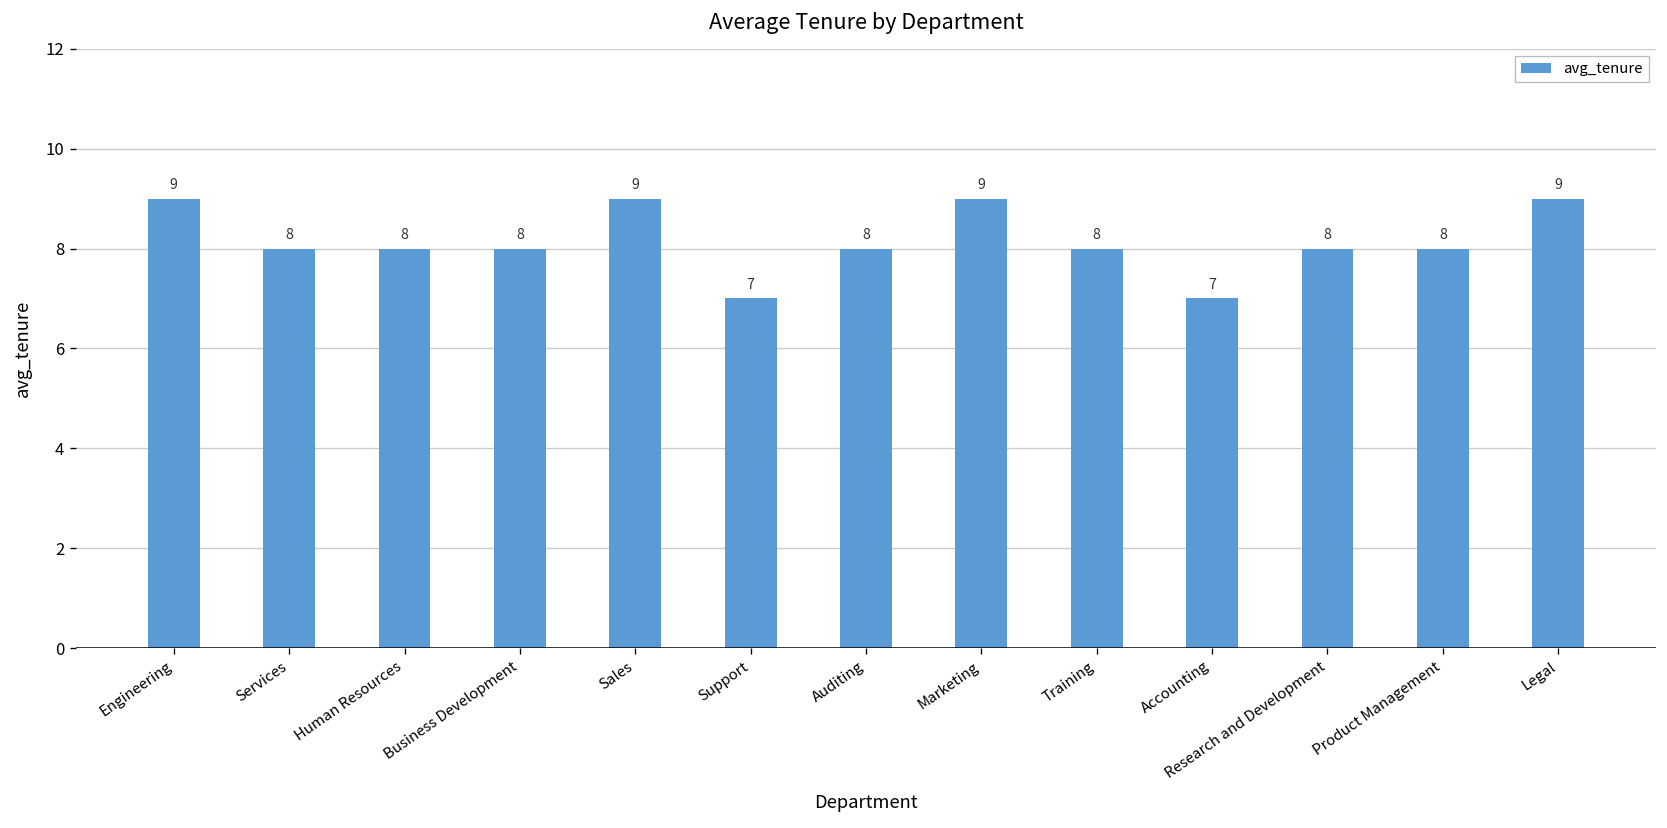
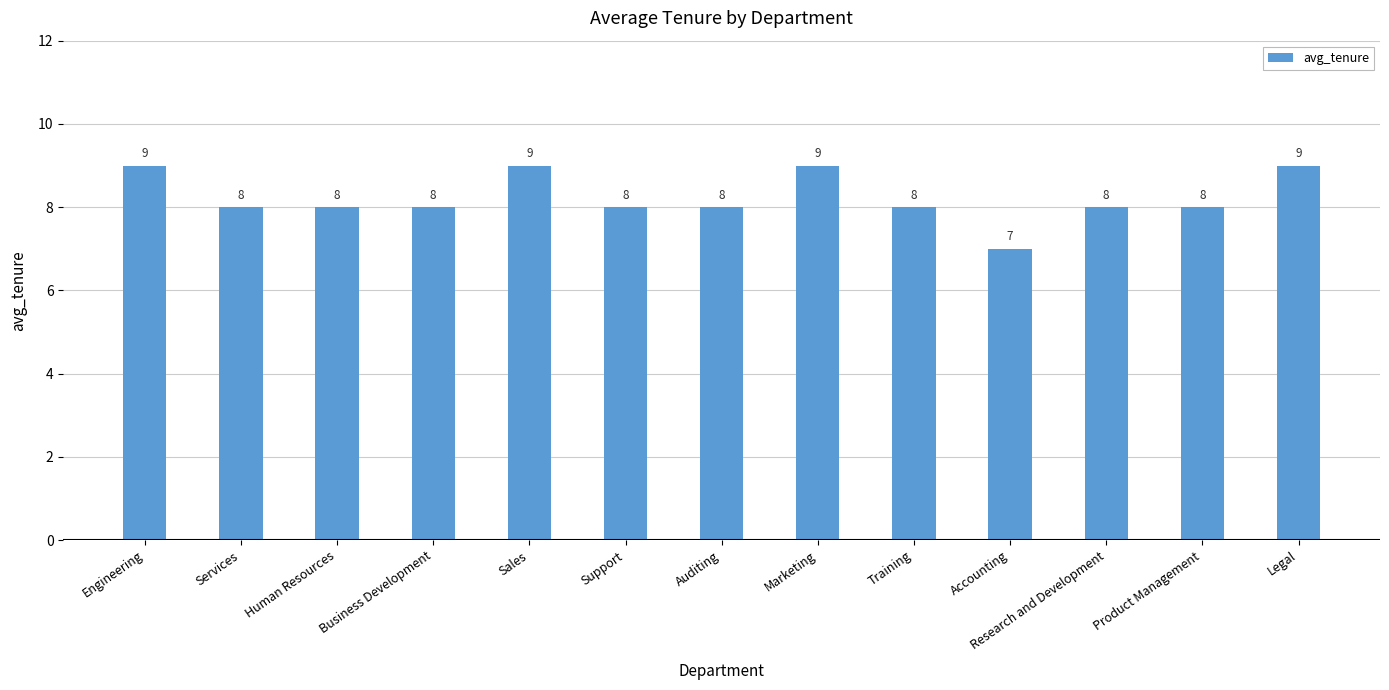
Support: 7 -> 8
